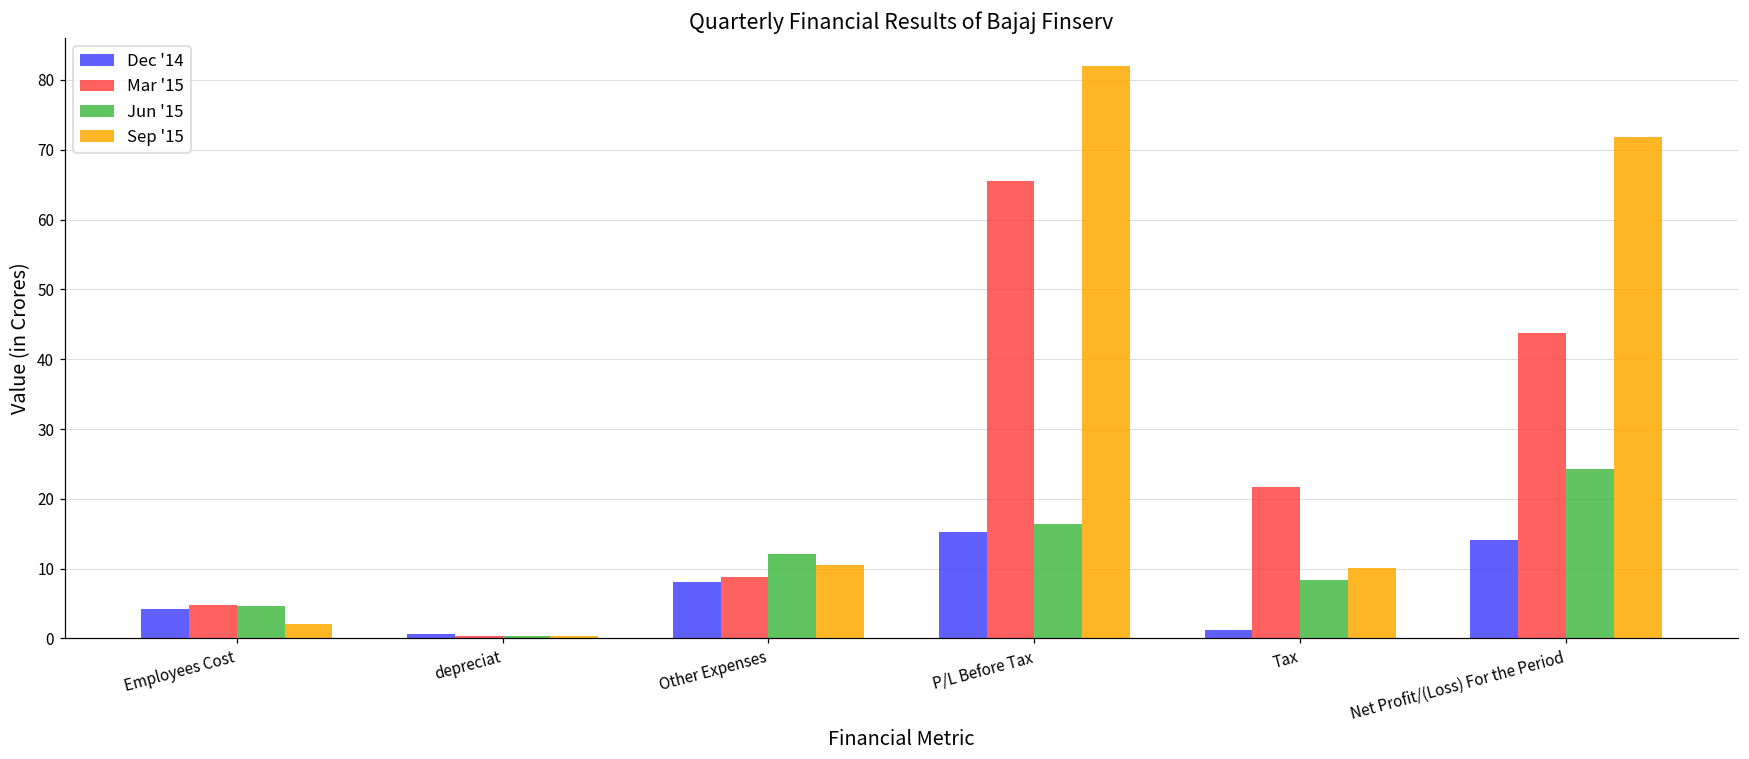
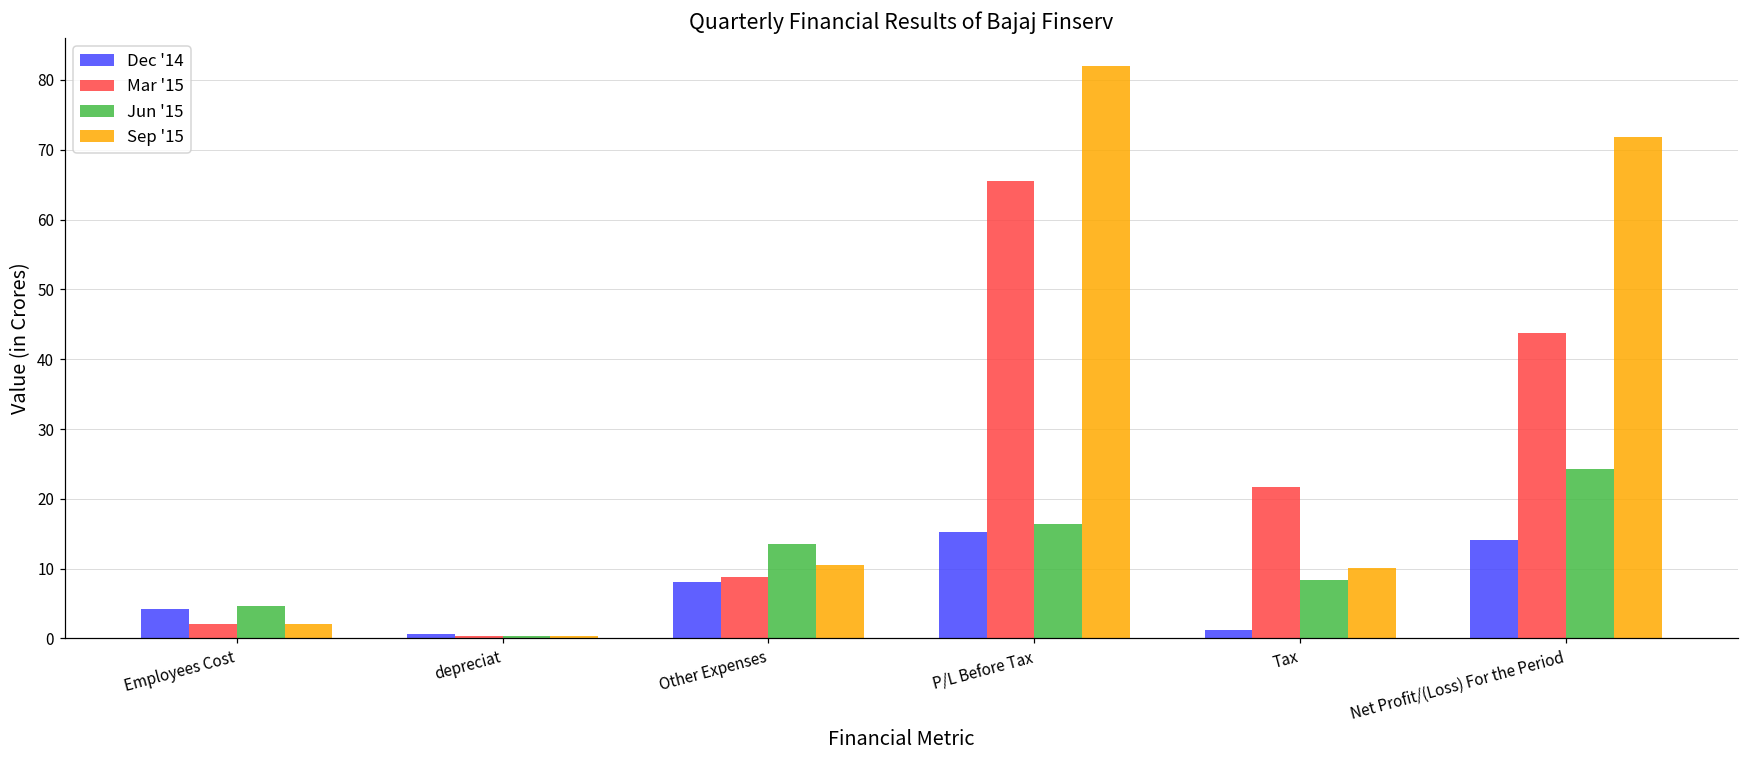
Mar '15, Employees Cost: 5 -> 2
Jun '15, Other Expenses: 12 -> 14
